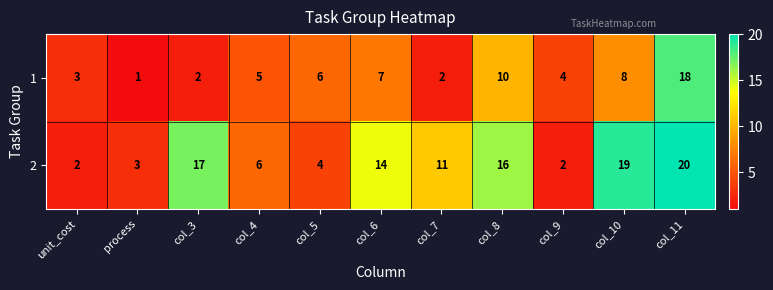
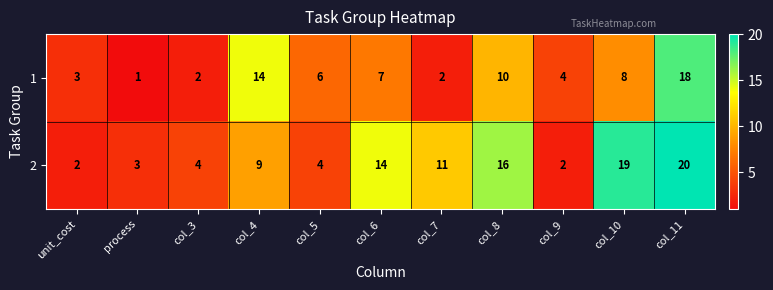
1, col_4: 5 -> 14
2, col_3: 17 -> 4
2, col_4: 6 -> 9
